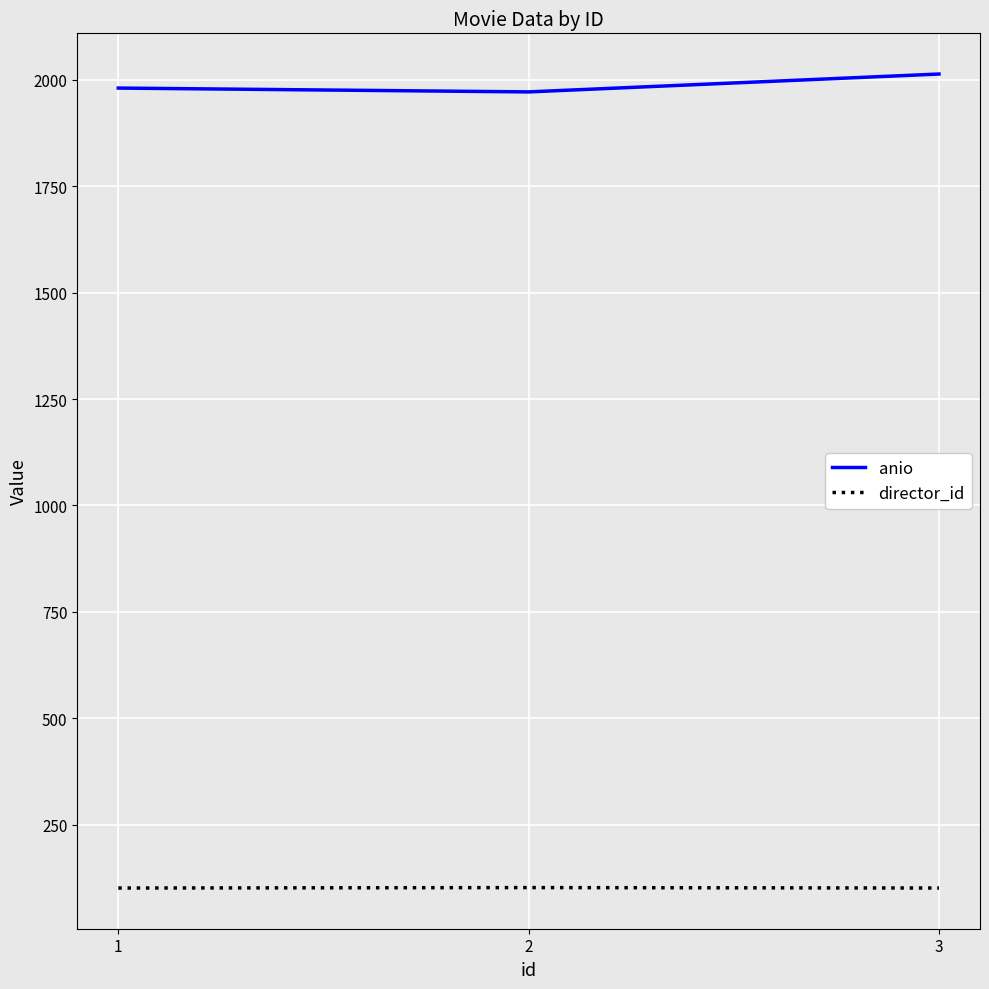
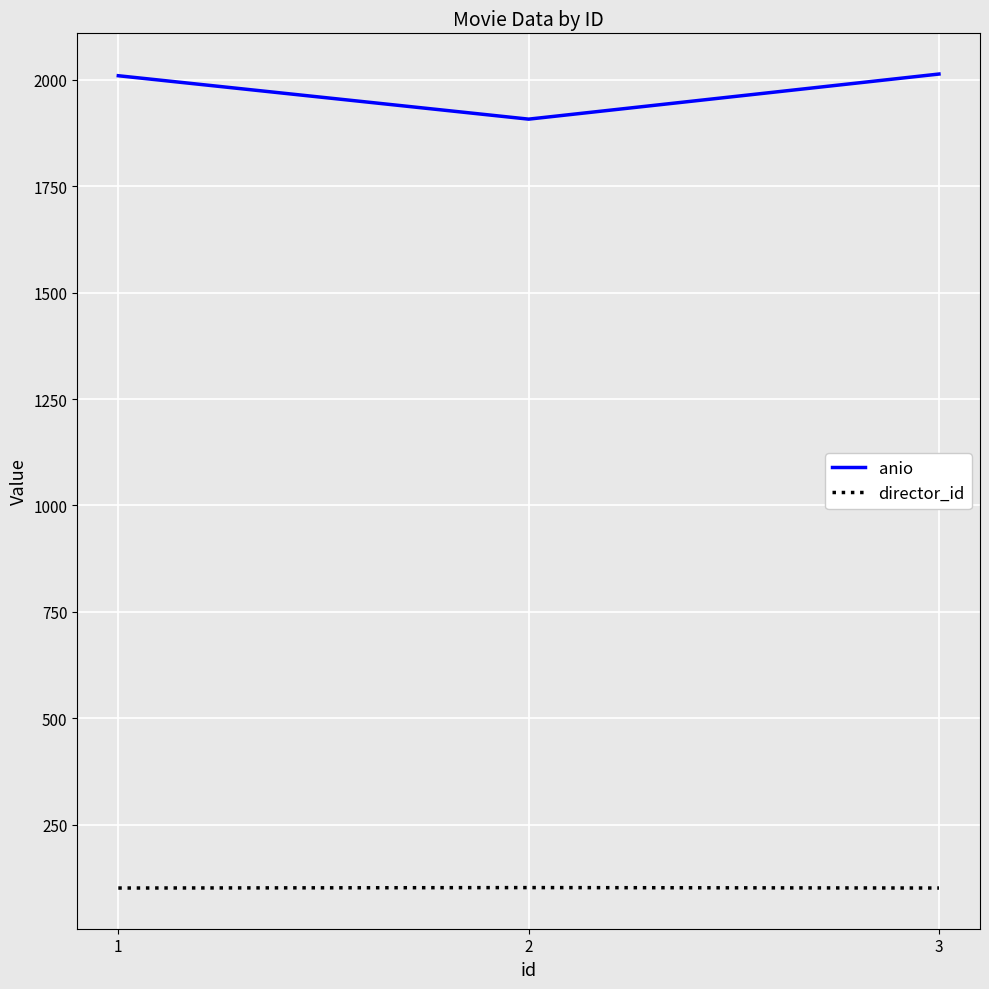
anio, 1: 1980 -> 2010
anio, 2: 1970 -> 1910
